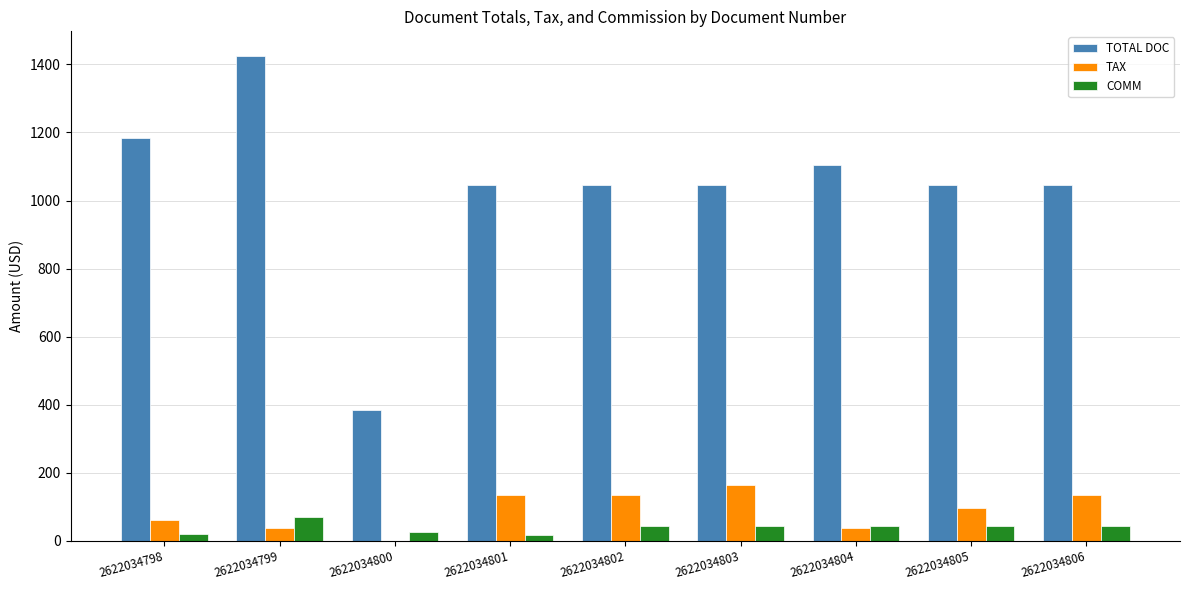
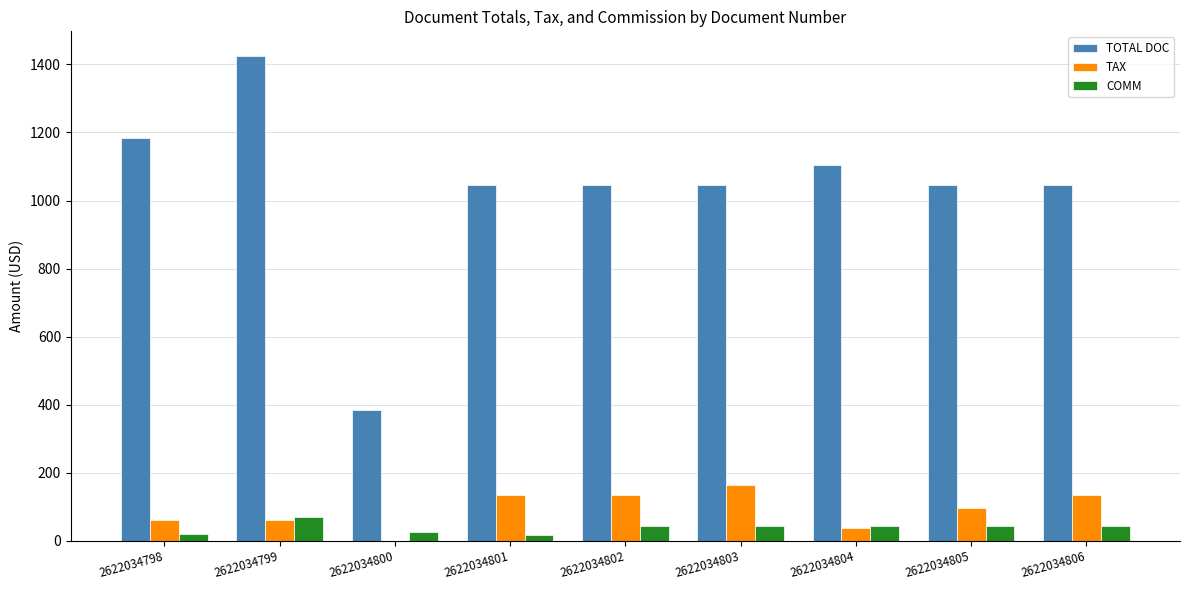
TAX, 2622034799: 40 -> 60
